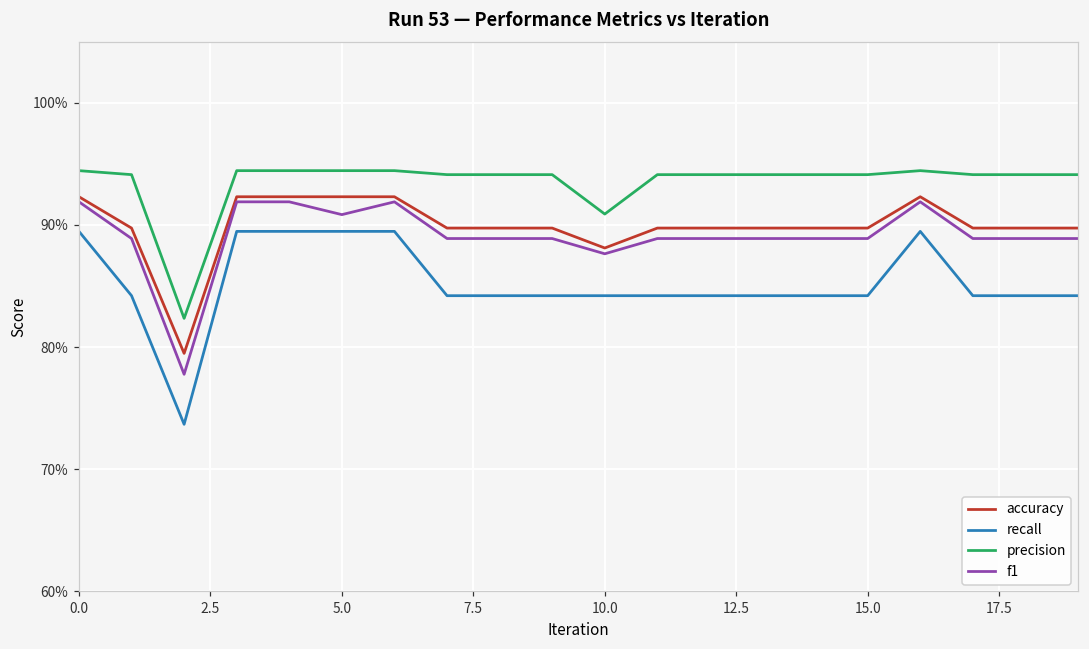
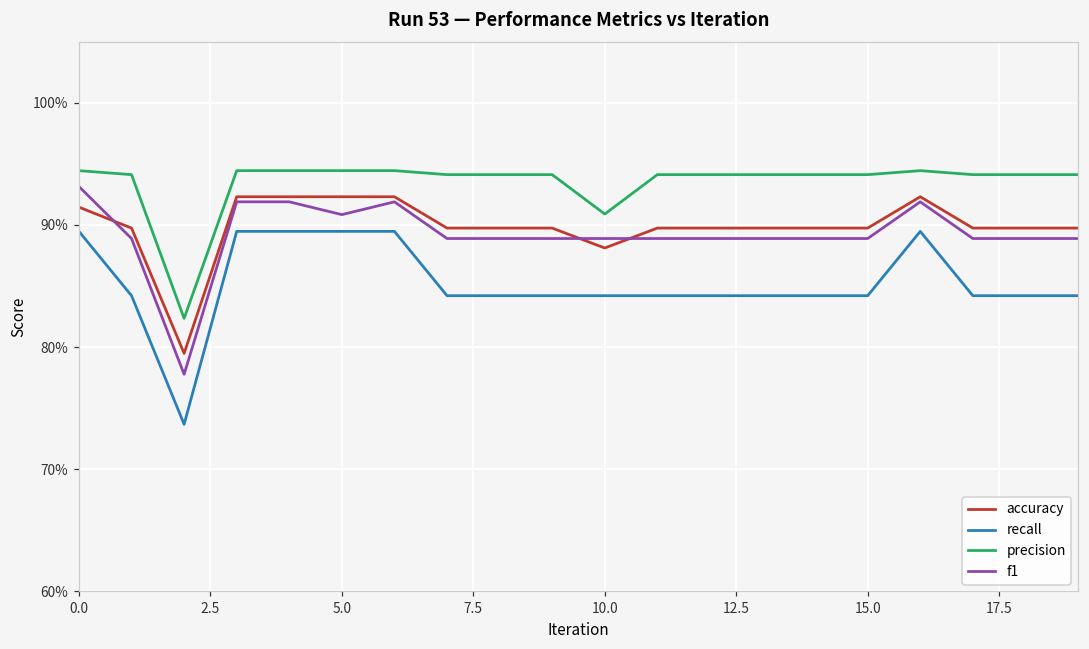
accuracy, 0.0: 92.3% -> 91.5%
f1, 0.0: 91.9% -> 93.1%
f1, 10.0: 87.6% -> 88.9%
